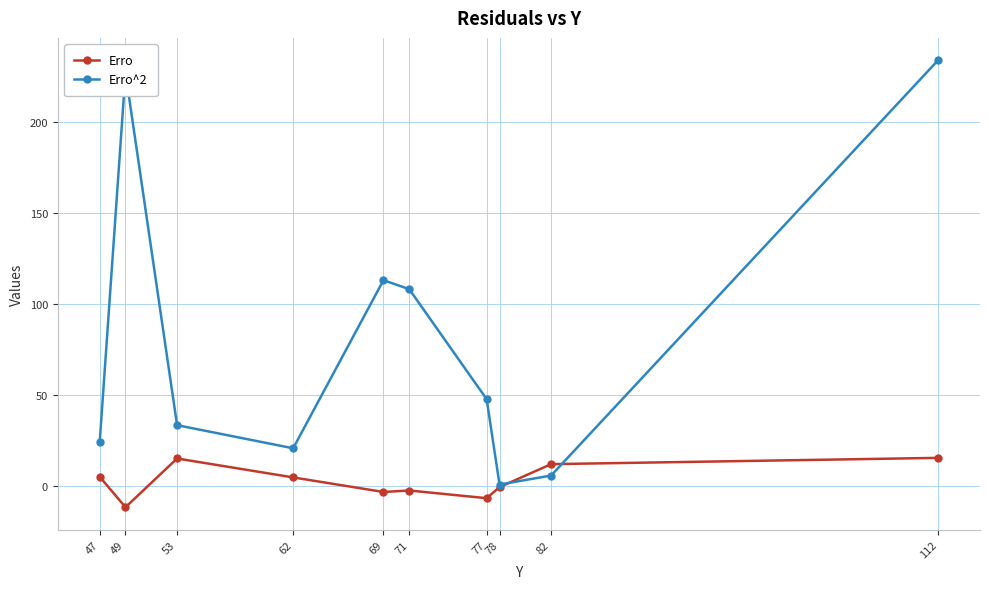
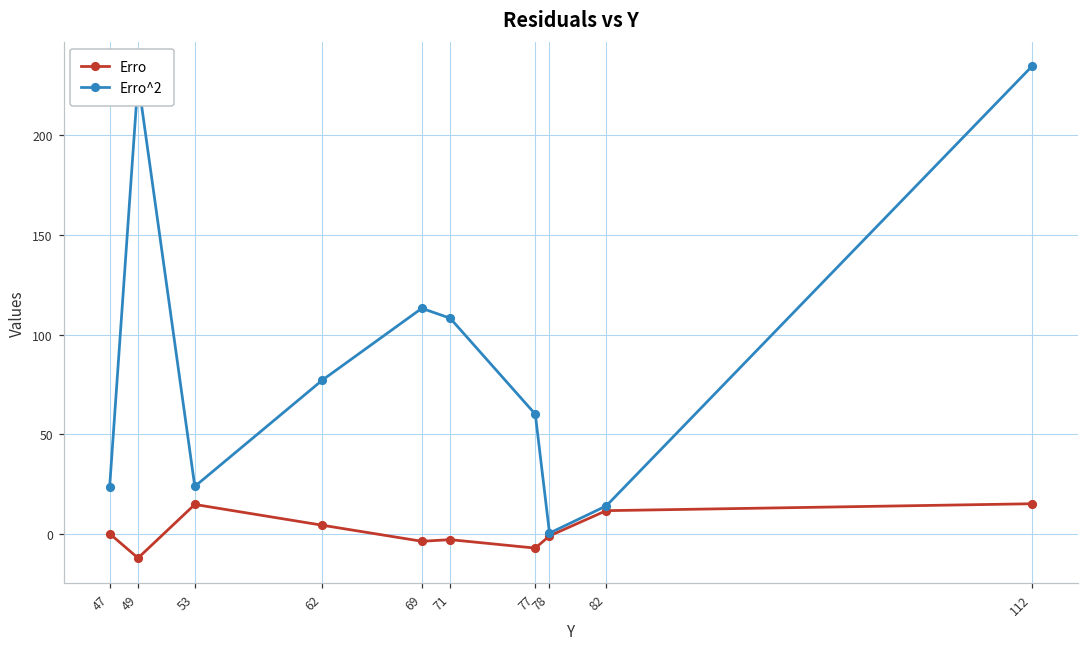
Erro, 47: 5 -> 0
Erro^2, 53: 33 -> 24
Erro^2, 62: 21 -> 77
Erro^2, 77: 48 -> 60
Erro^2, 82: 6 -> 14
